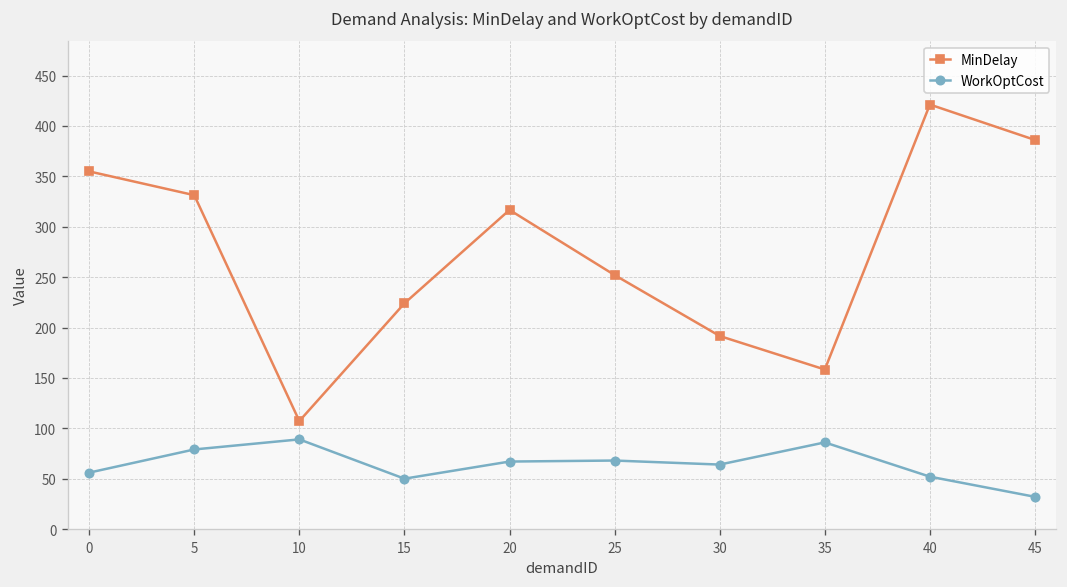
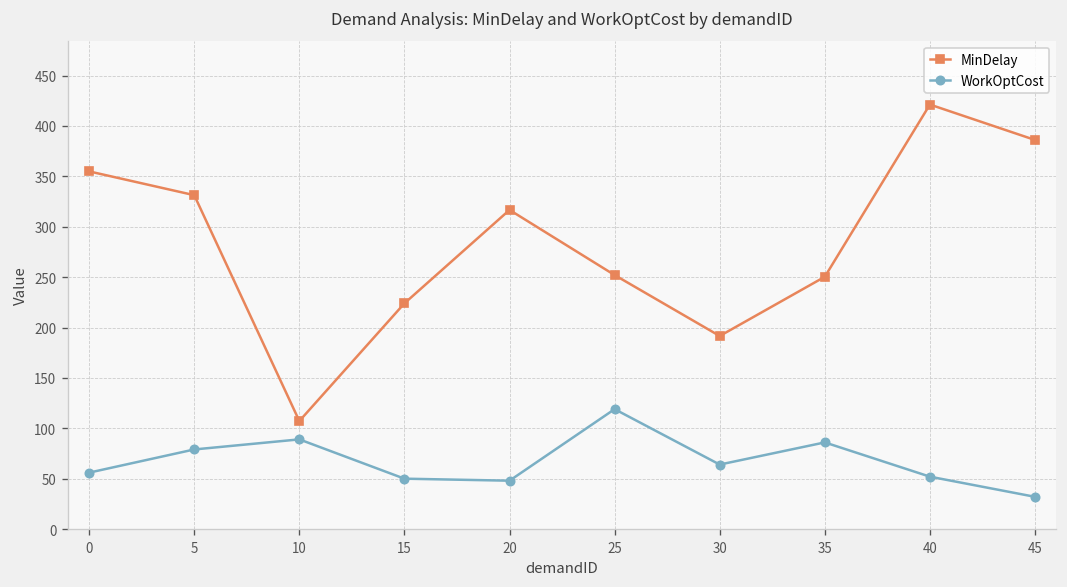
WorkOptCost, 20: 70 -> 50
WorkOptCost, 25: 70 -> 120
MinDelay, 35: 160 -> 250
